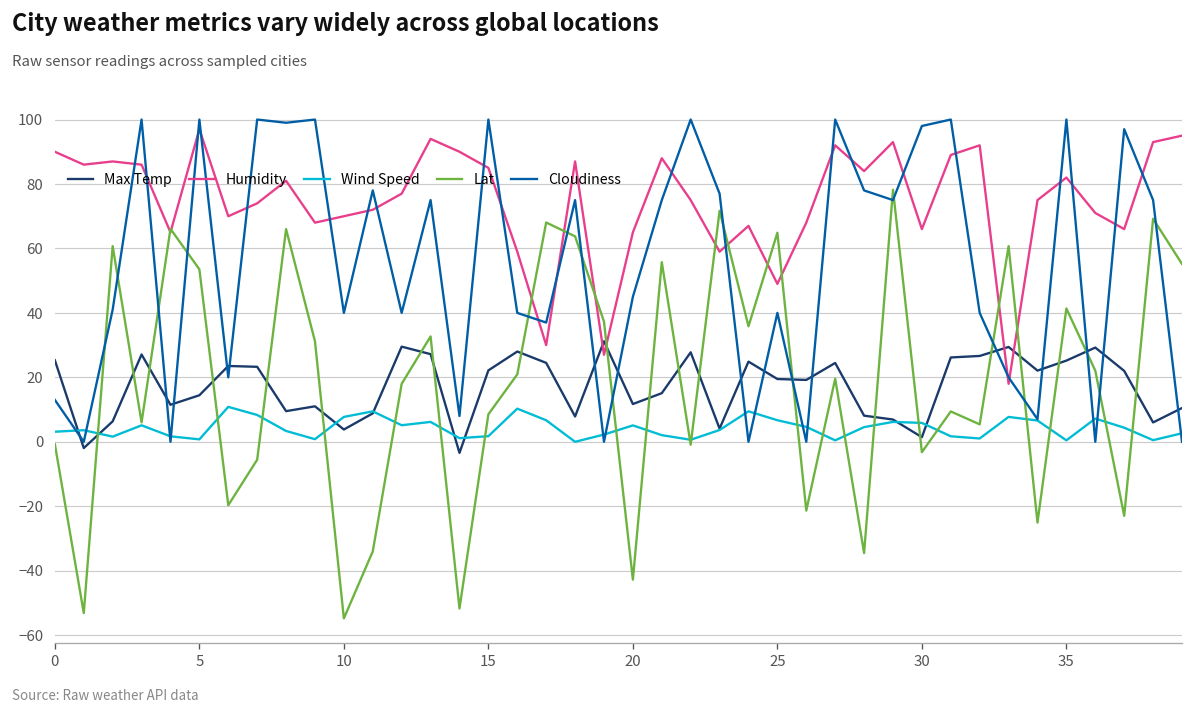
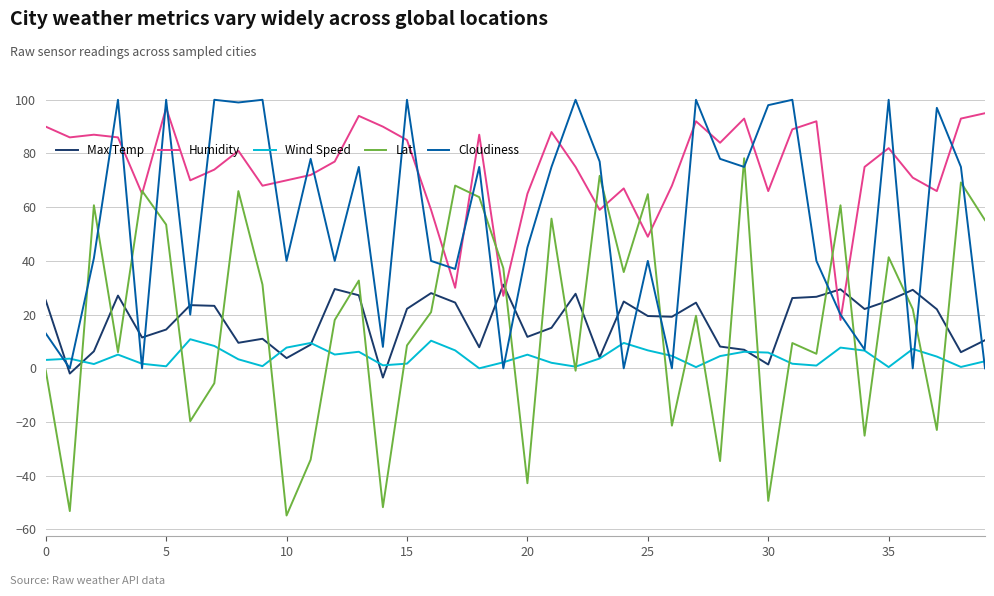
Lat, 30: -3 -> -49
